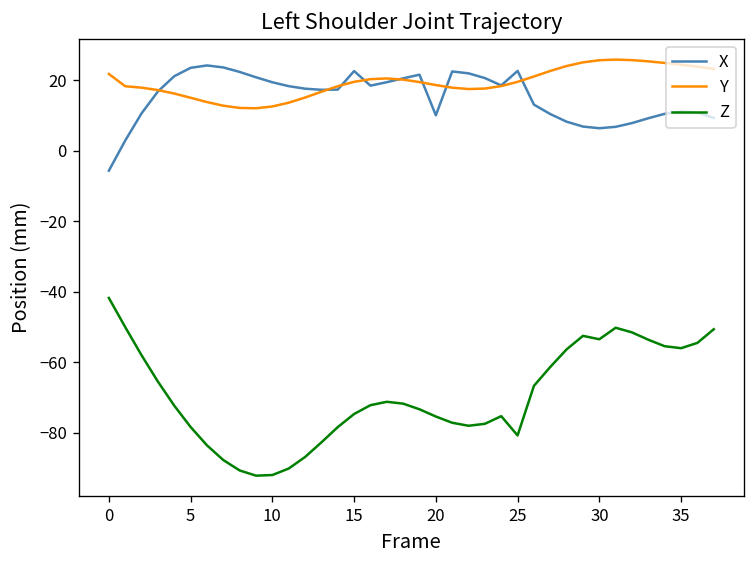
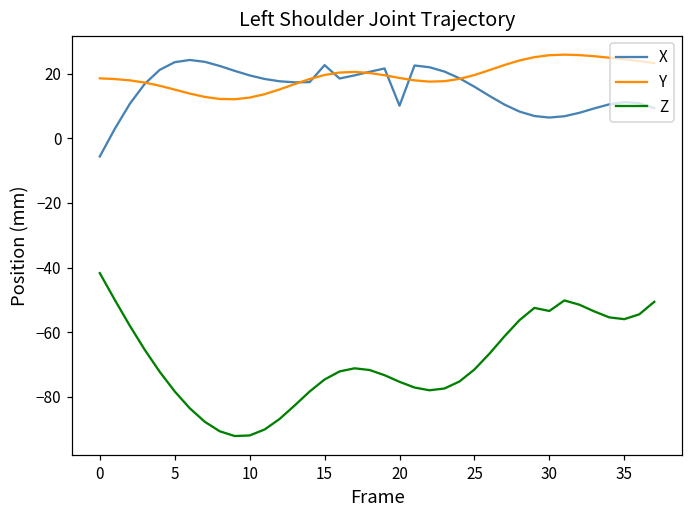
Y, 0: 22 -> 19
X, 25: 23 -> 16
Z, 25: -81 -> -72
